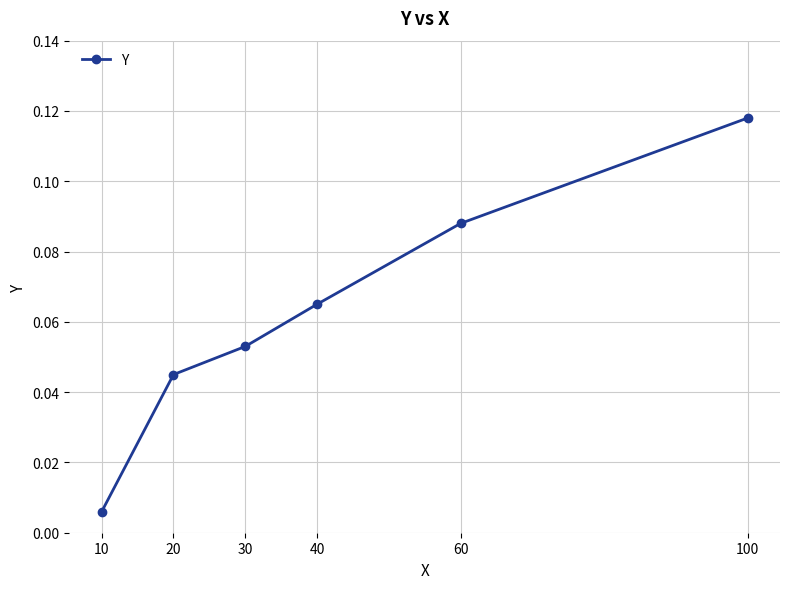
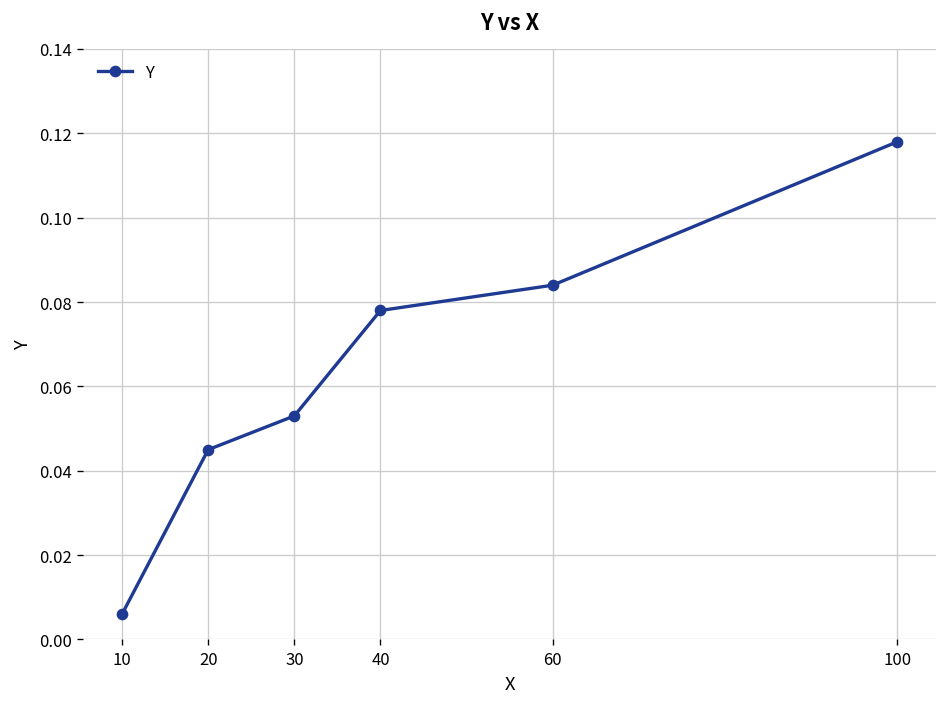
40: 0.065 -> 0.078
60: 0.088 -> 0.084
